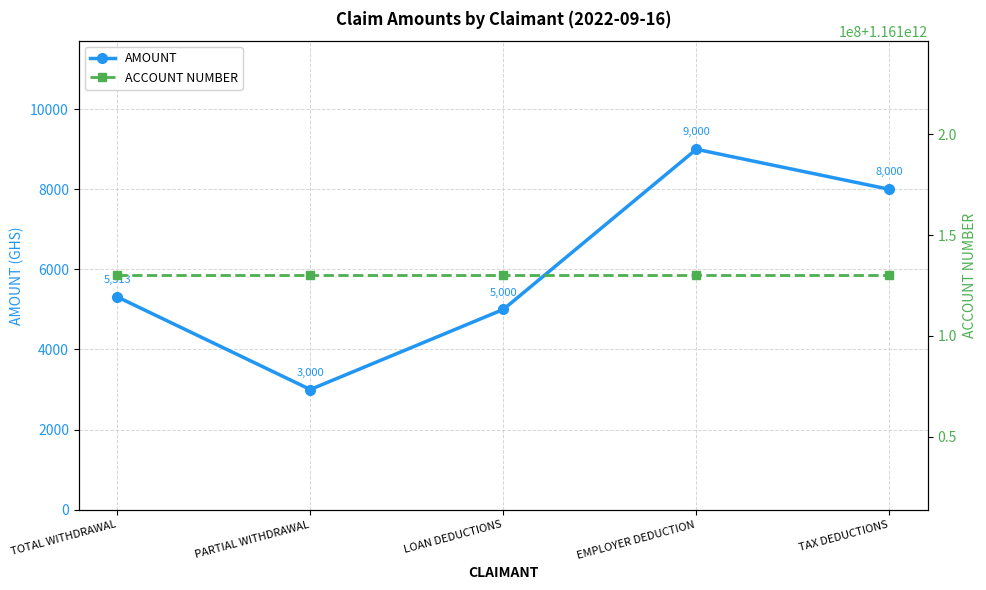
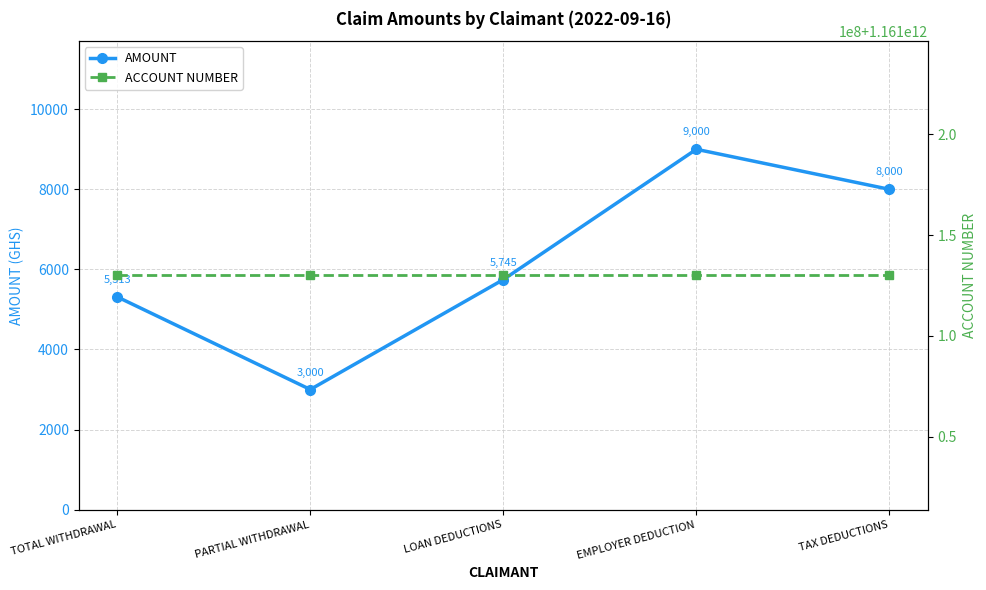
AMOUNT, LOAN DEDUCTIONS: 5,000 -> 5,745
